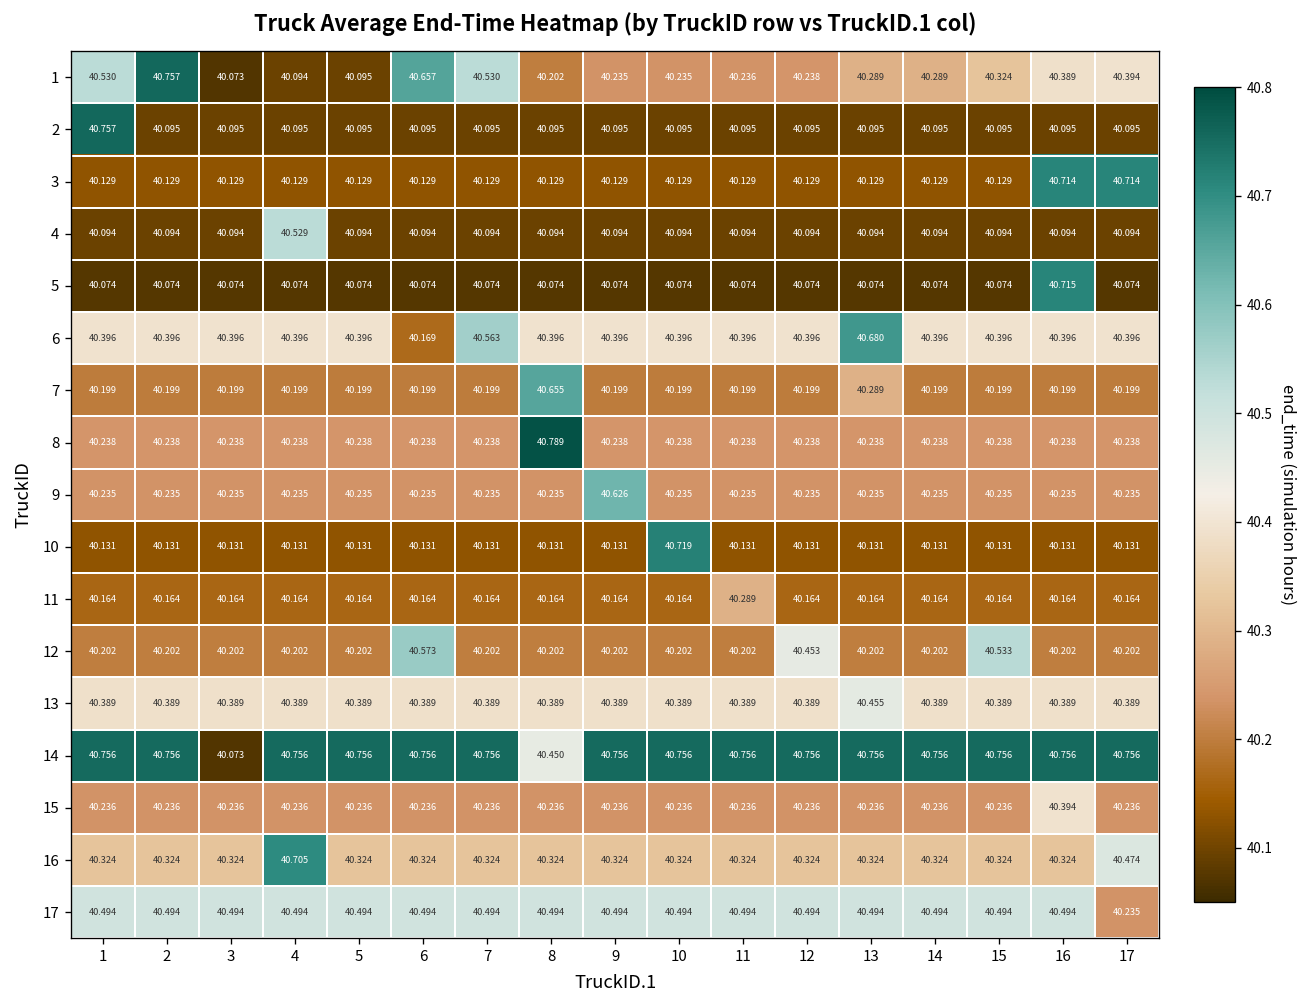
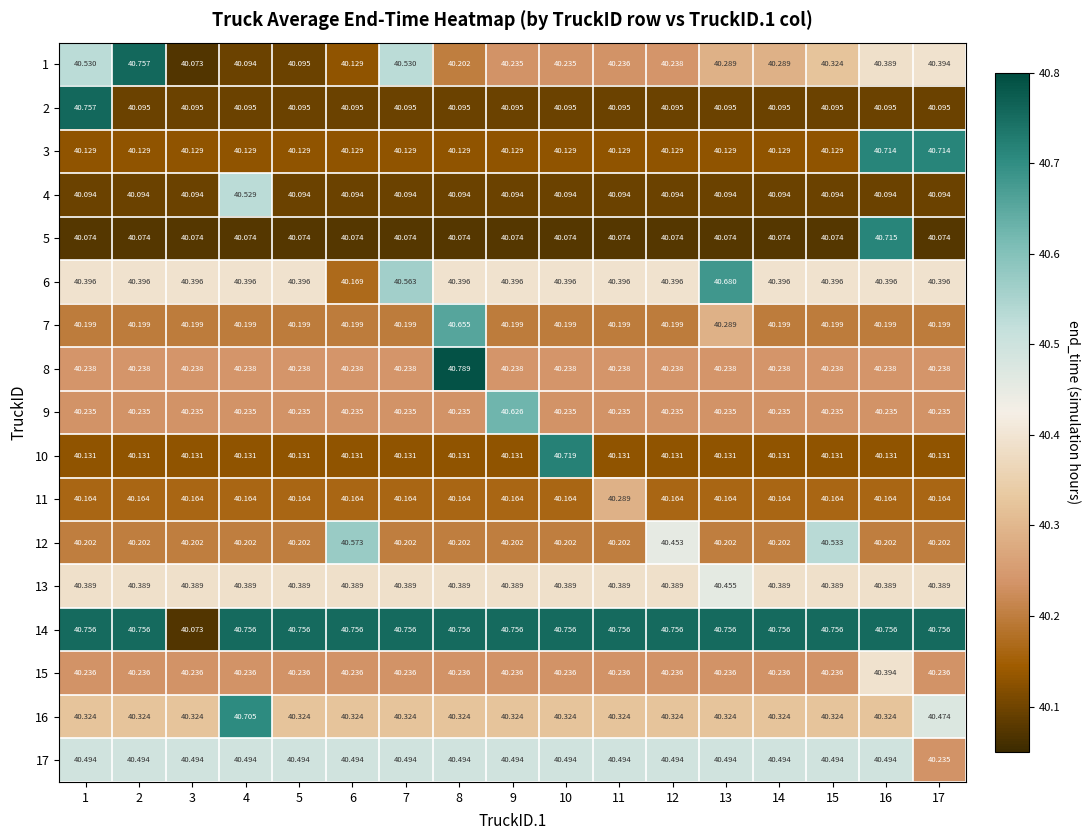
1, 6: 40.657 -> 40.129
14, 8: 40.450 -> 40.756
